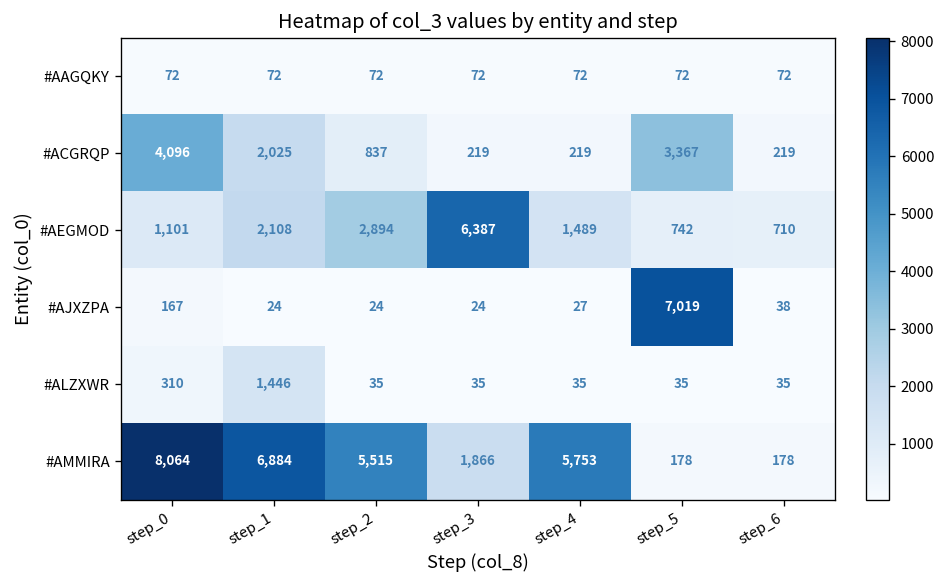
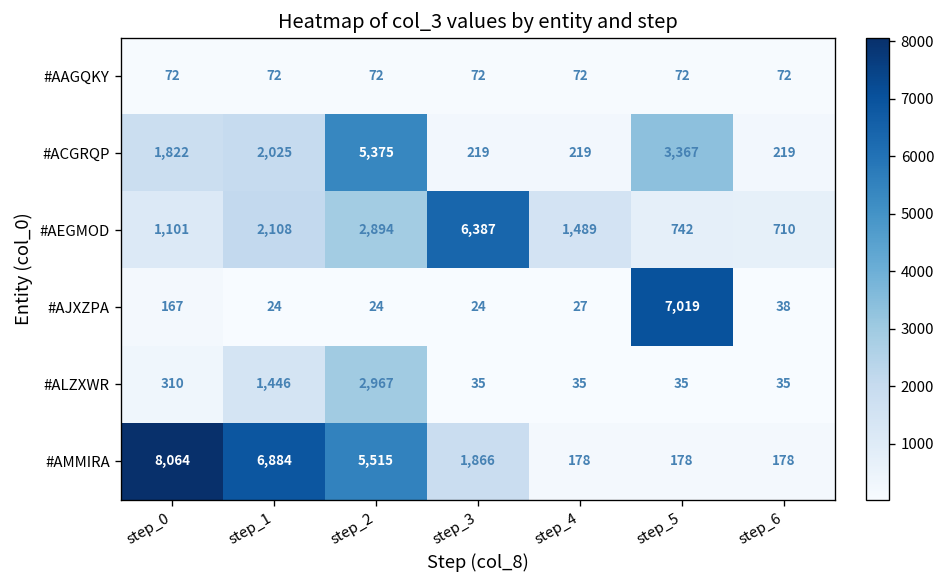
#ACGRQP, step_0: 4,096 -> 1,822
#ACGRQP, step_2: 837 -> 5,375
#ALZXWR, step_2: 35 -> 2,967
#AMMIRA, step_4: 5,753 -> 178
